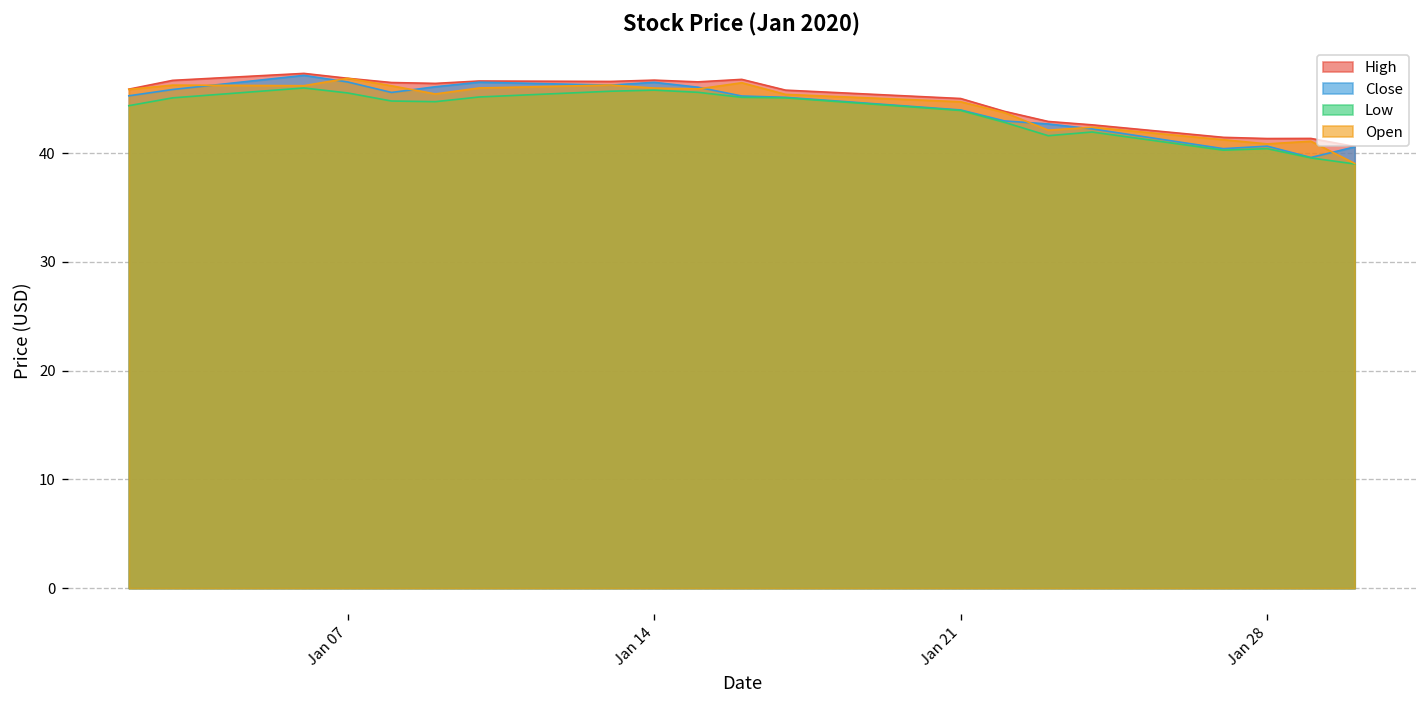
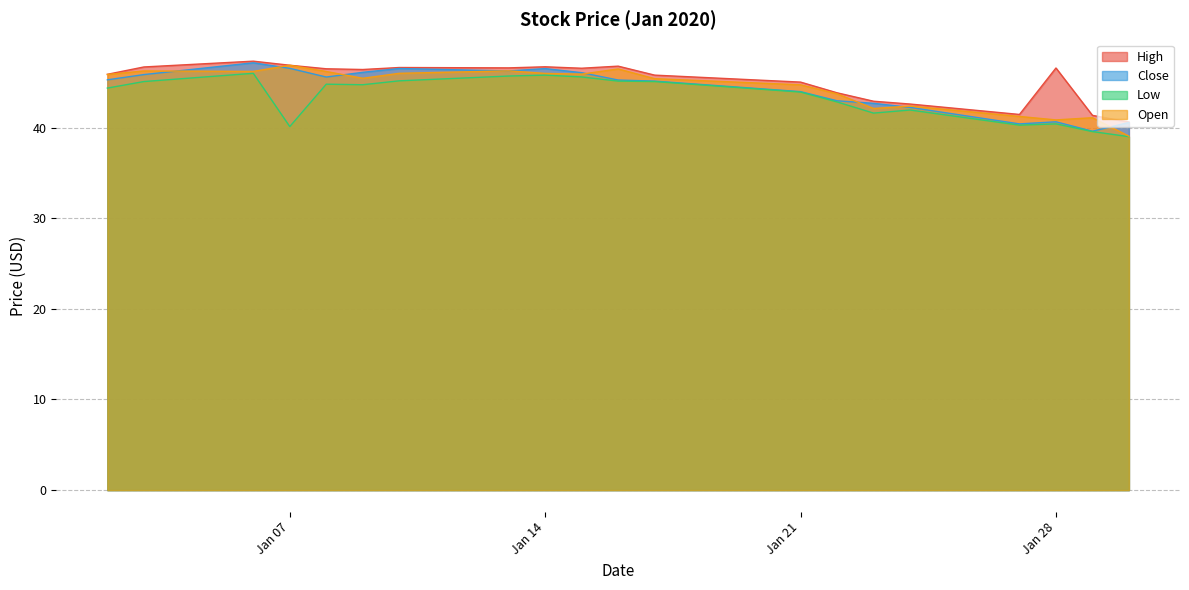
Low, Jan 07: 46 -> 40
High, Jan 28: 41 -> 47
